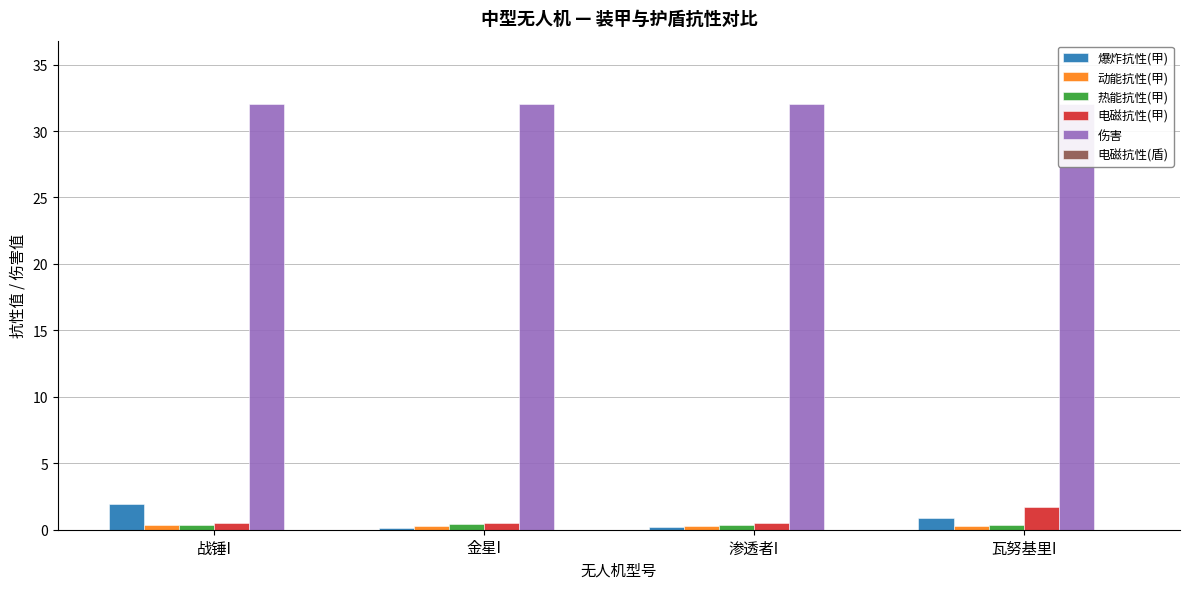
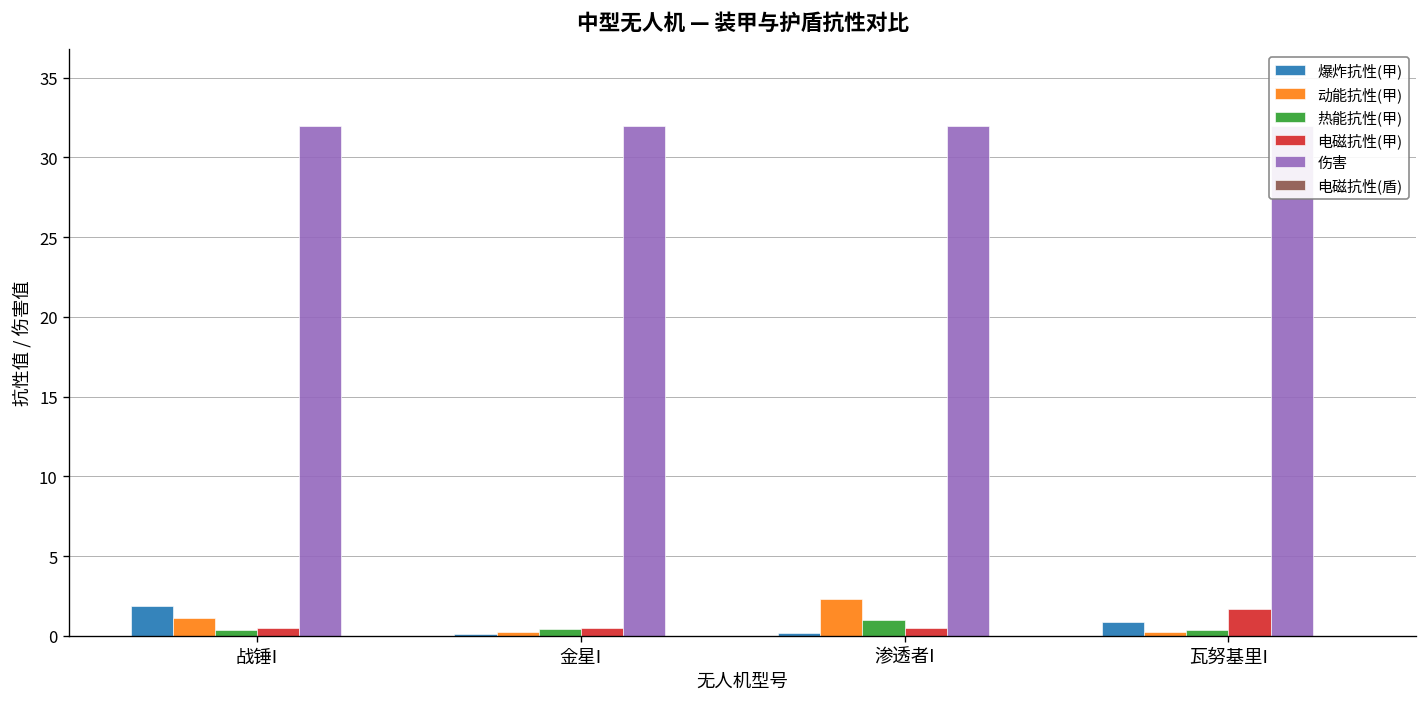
动能抗性(甲), 战锤I: 0.4 -> 1.1
动能抗性(甲), 渗透者I: 0.3 -> 2.3
热能抗性(甲), 渗透者I: 0.4 -> 1.0
